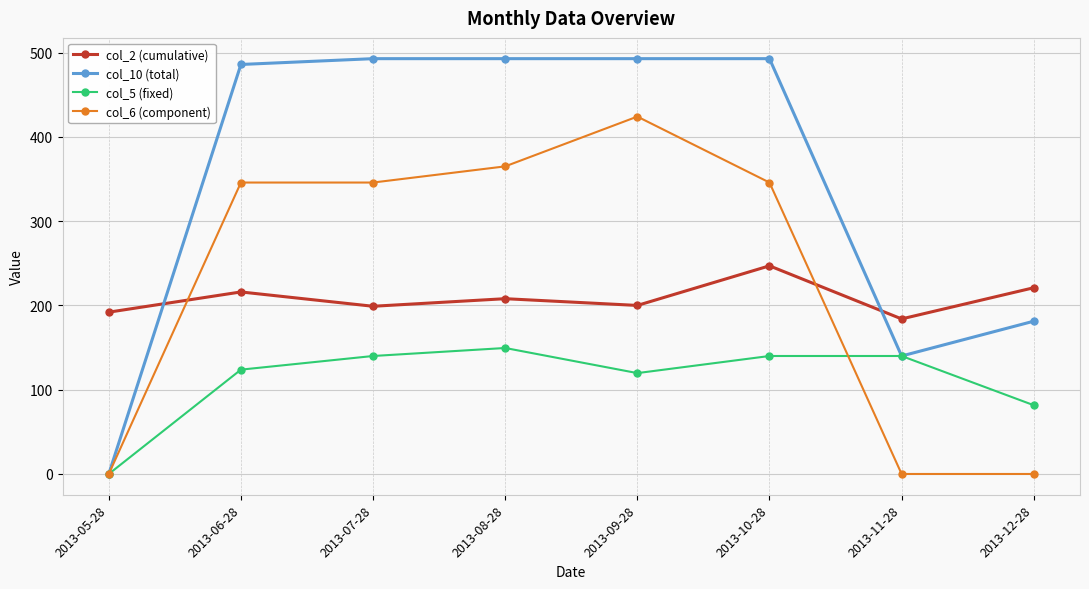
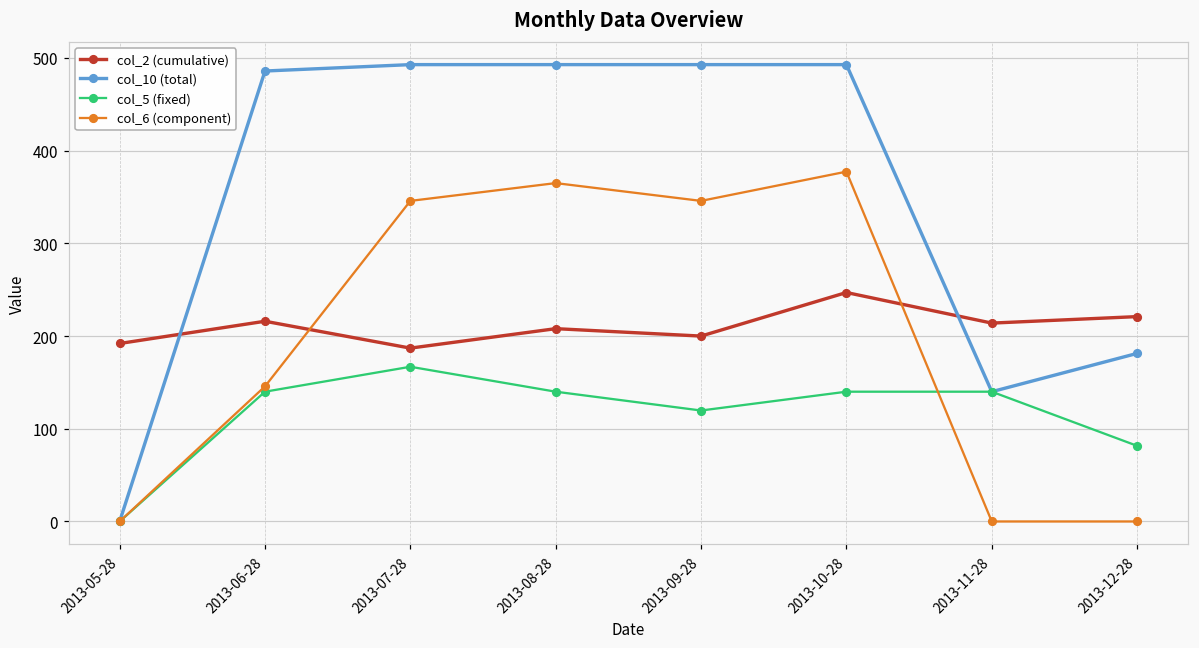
col_5 (fixed), 2013-06-28: 120 -> 140
col_6 (component), 2013-06-28: 350 -> 150
col_2 (cumulative), 2013-07-28: 200 -> 190
col_5 (fixed), 2013-07-28: 140 -> 170
col_5 (fixed), 2013-08-28: 150 -> 140
col_6 (component), 2013-09-28: 420 -> 350
col_6 (component), 2013-10-28: 350 -> 380
col_2 (cumulative), 2013-11-28: 180 -> 210
